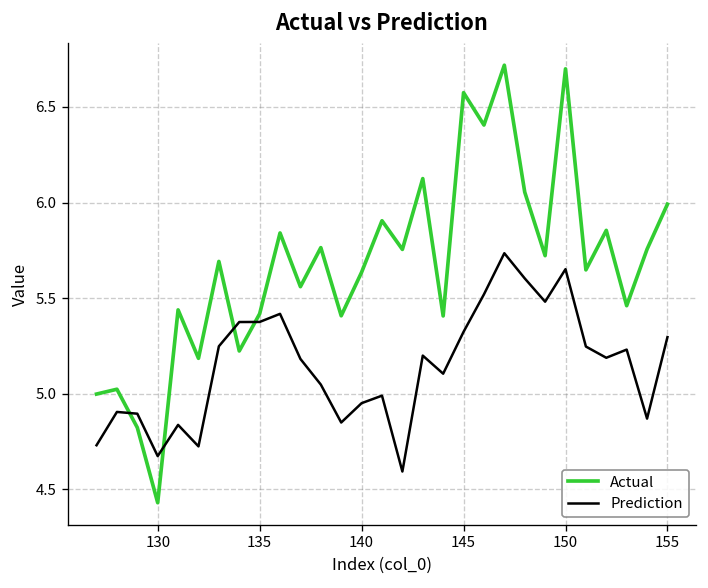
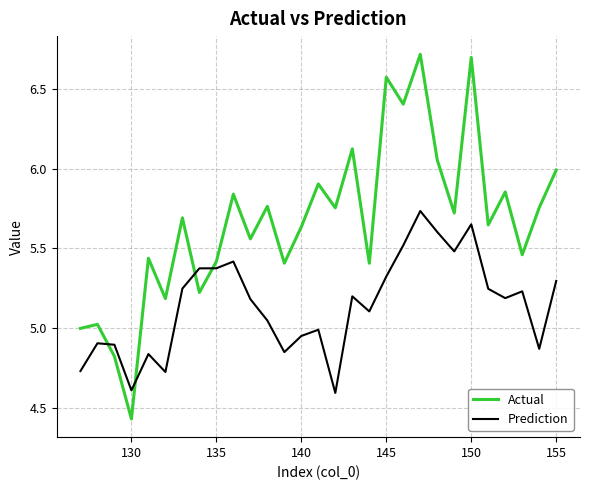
Prediction, 130: 4.67 -> 4.61
